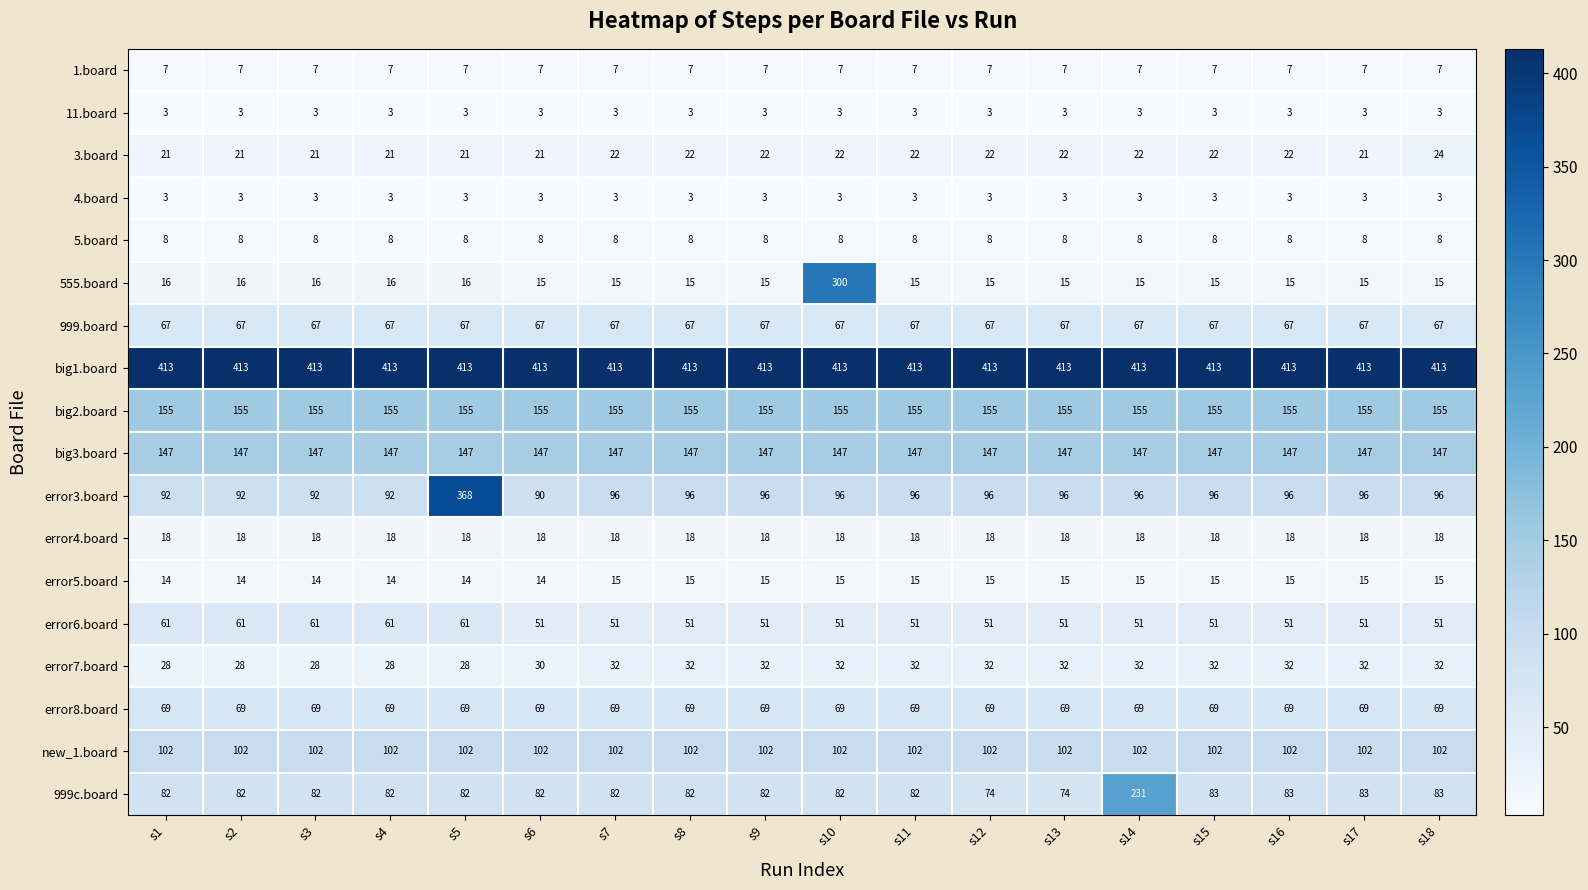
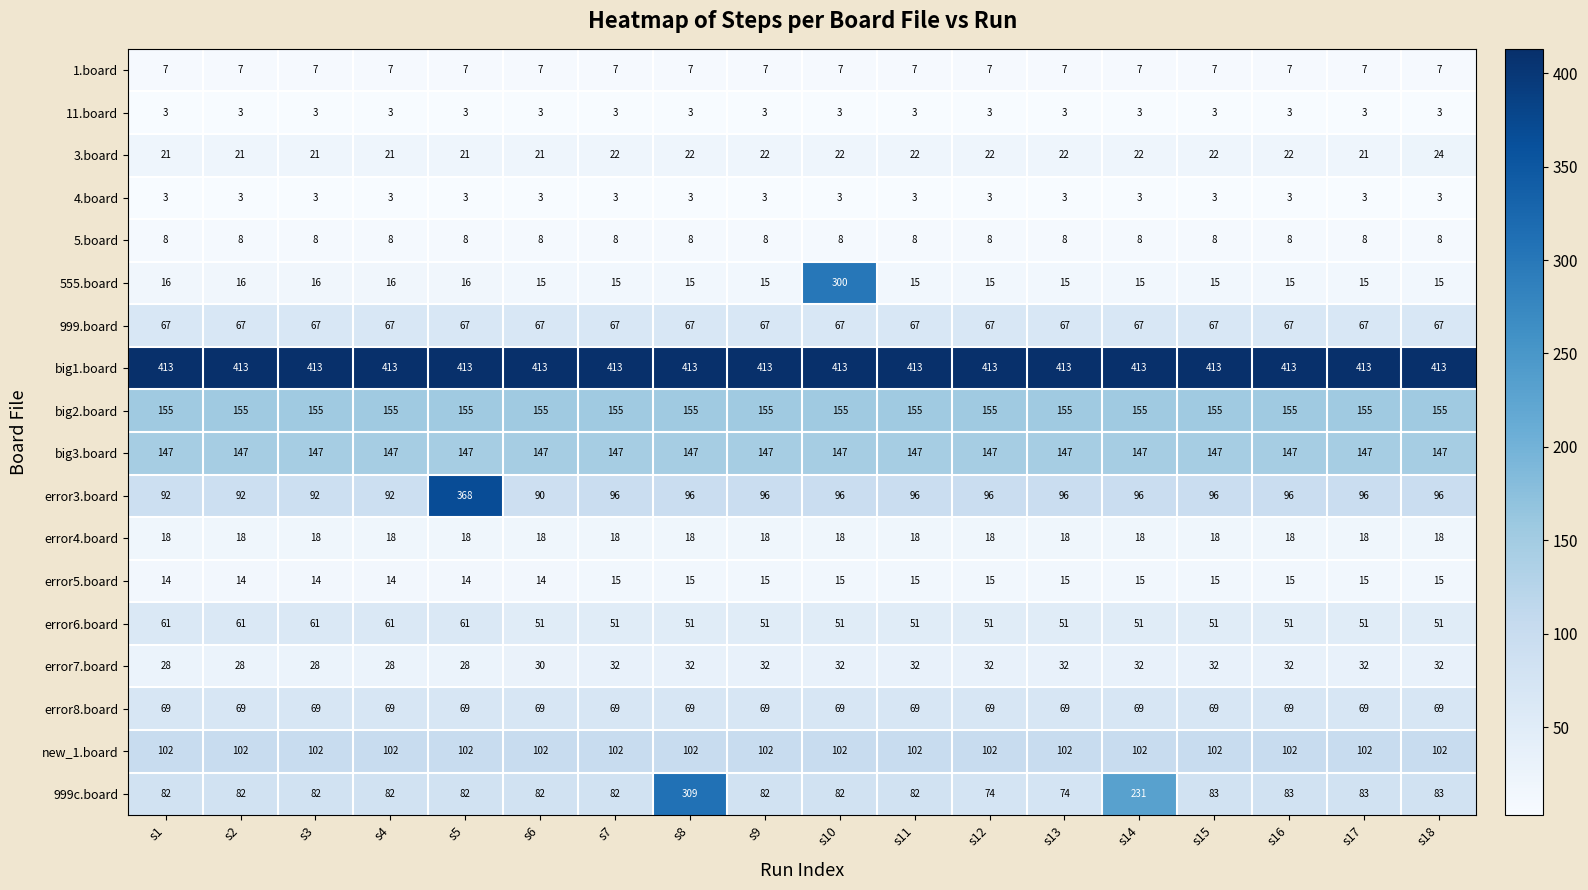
999c.board, s8: 82 -> 309
